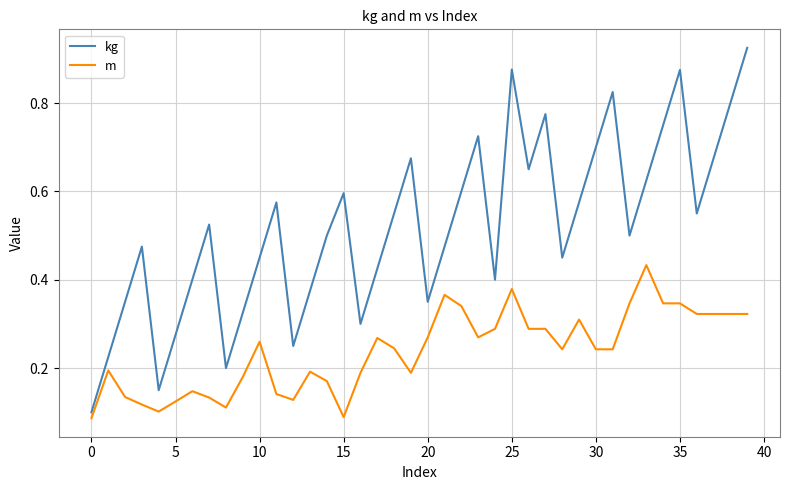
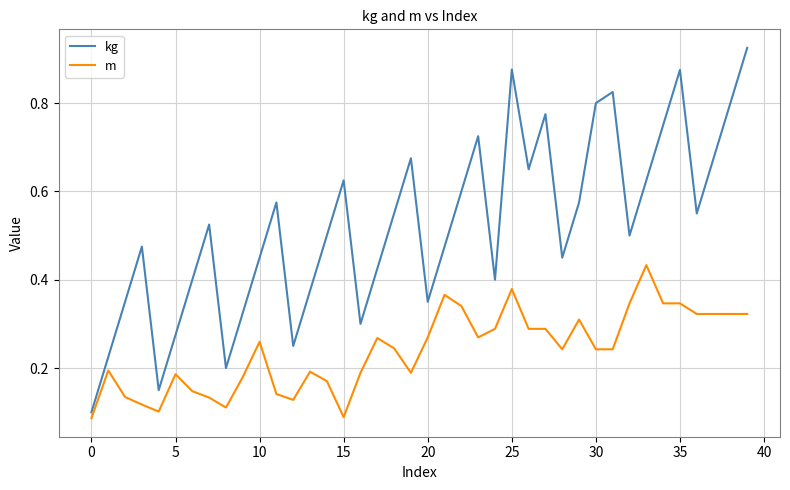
m, 5: 0.12 -> 0.19
kg, 15: 0.60 -> 0.63
kg, 30: 0.7 -> 0.8
